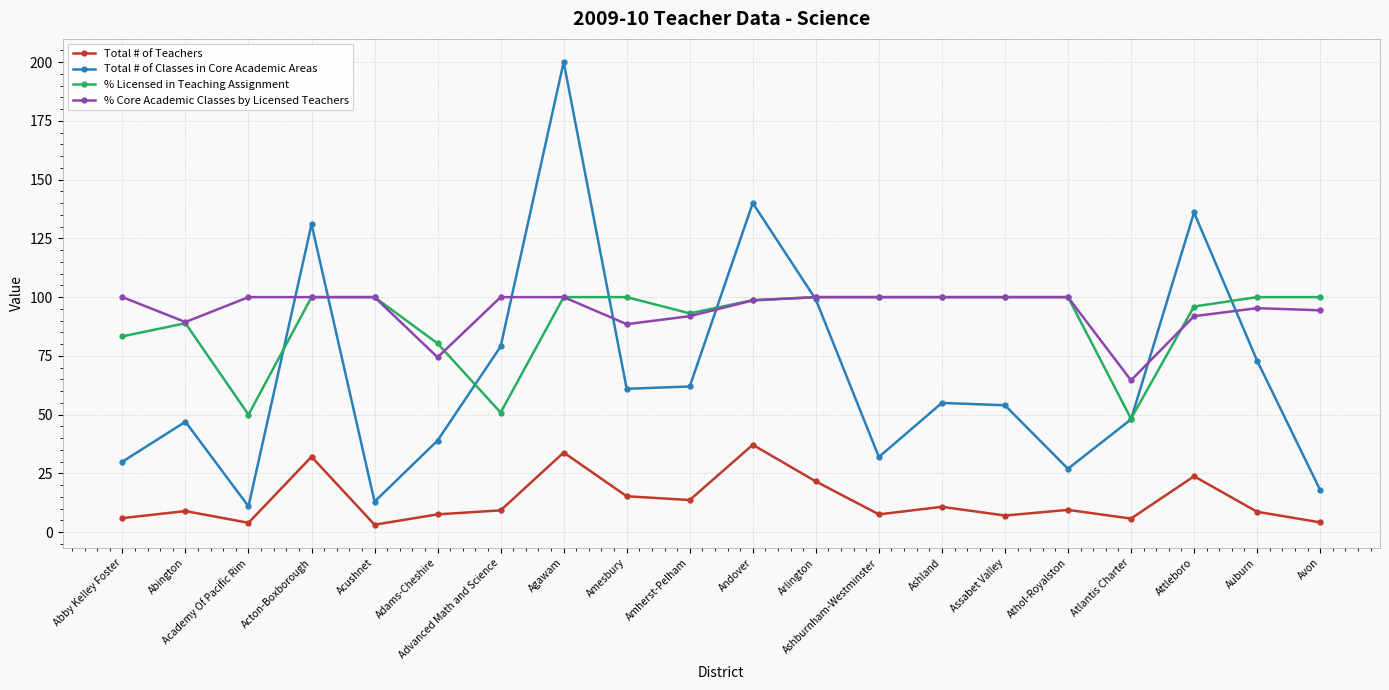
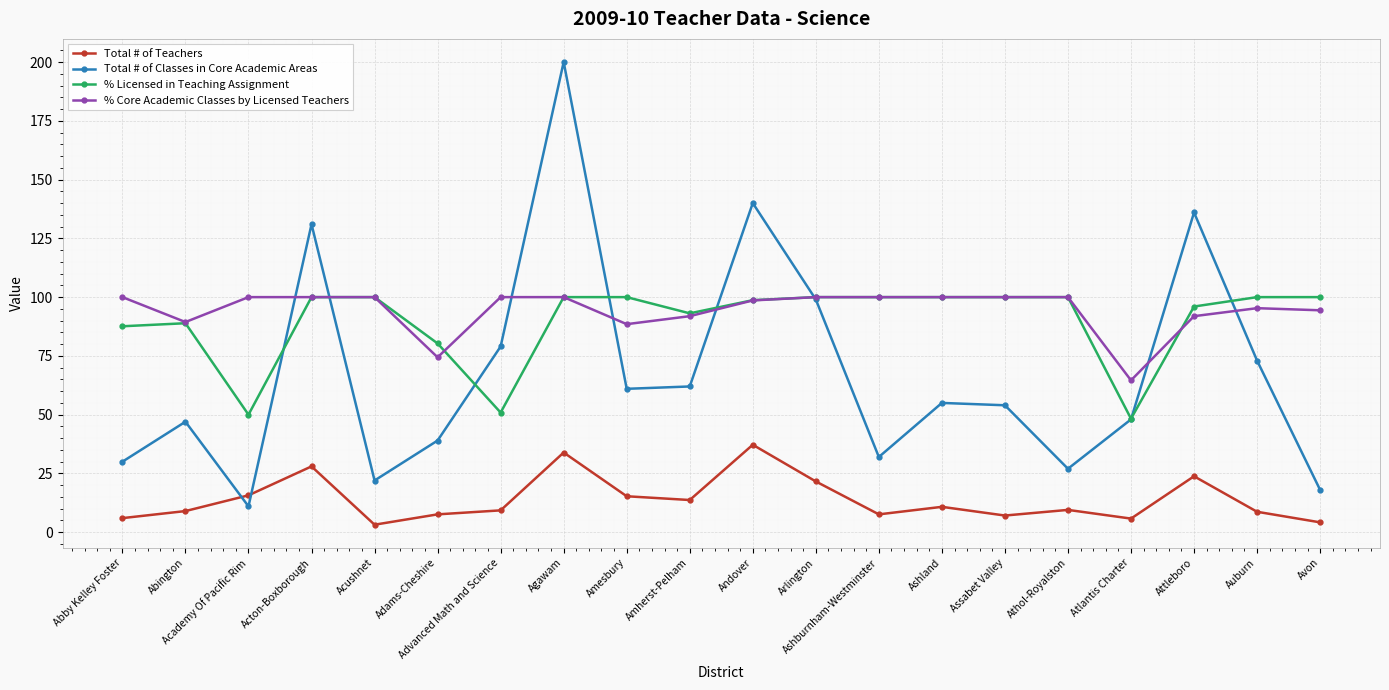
% Licensed in Teaching Assignment, Abby Kelley Foster: 83 -> 88
Total # of Teachers, Academy Of Pacific Rim: 4 -> 16
Total # of Teachers, Acton-Boxborough: 32 -> 28
Total # of Classes in Core Academic Areas, Acushnet: 13 -> 22
